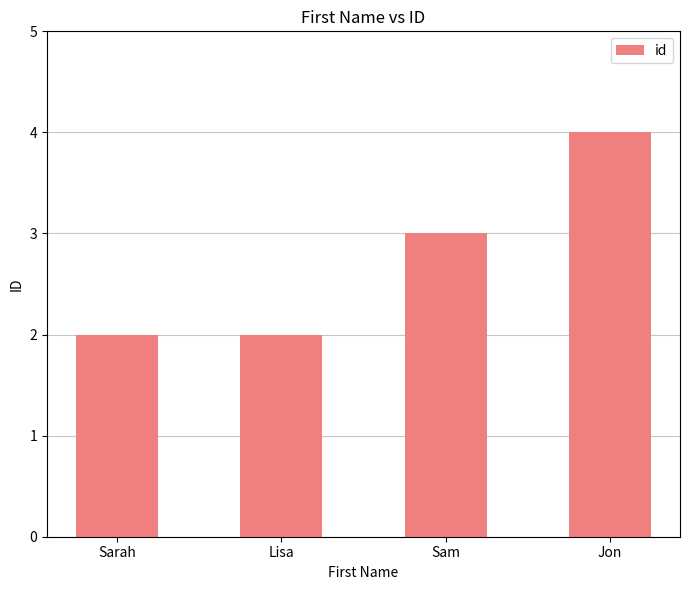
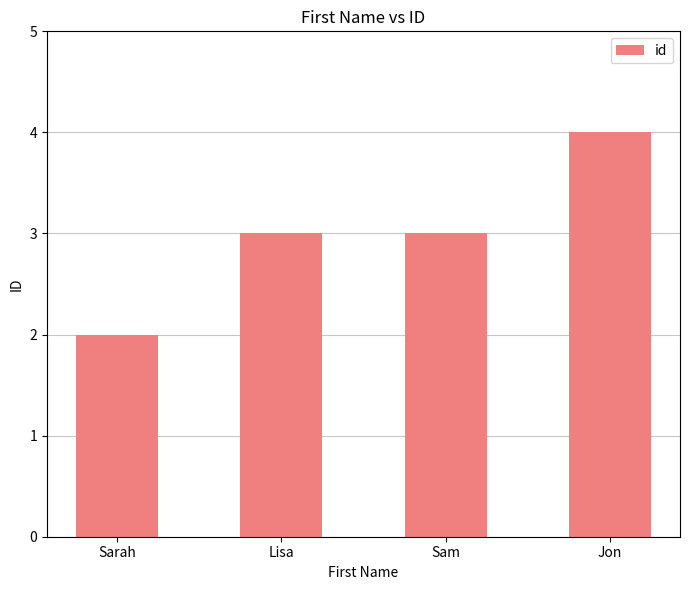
Lisa: 2 -> 3
